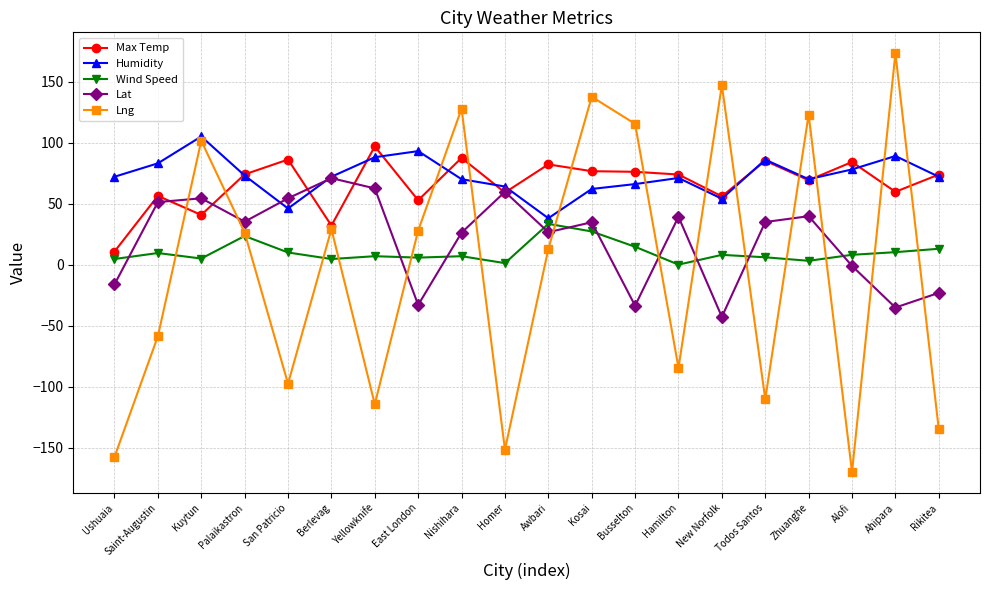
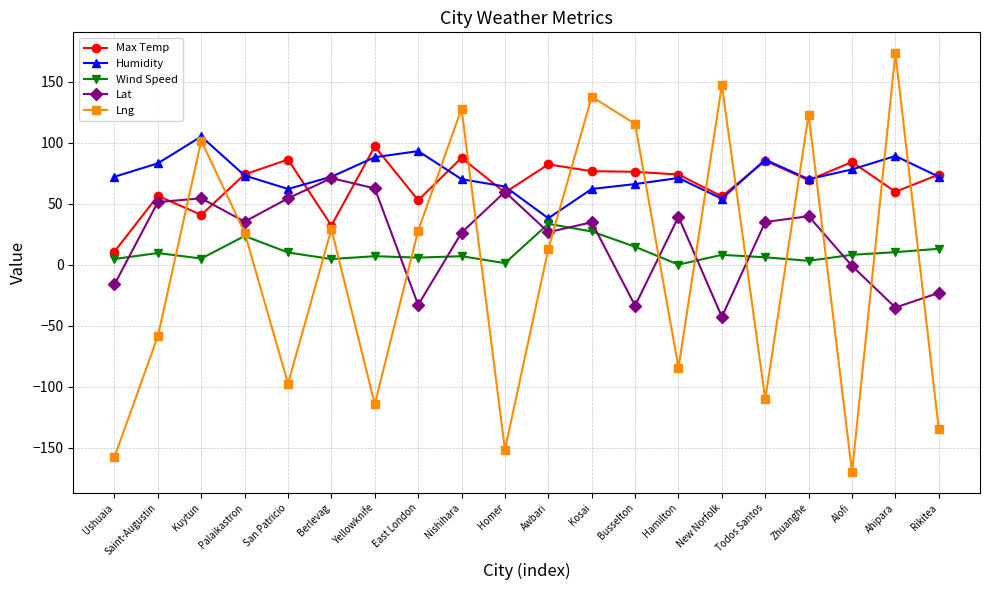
Humidity, San Patricio: 46 -> 62
